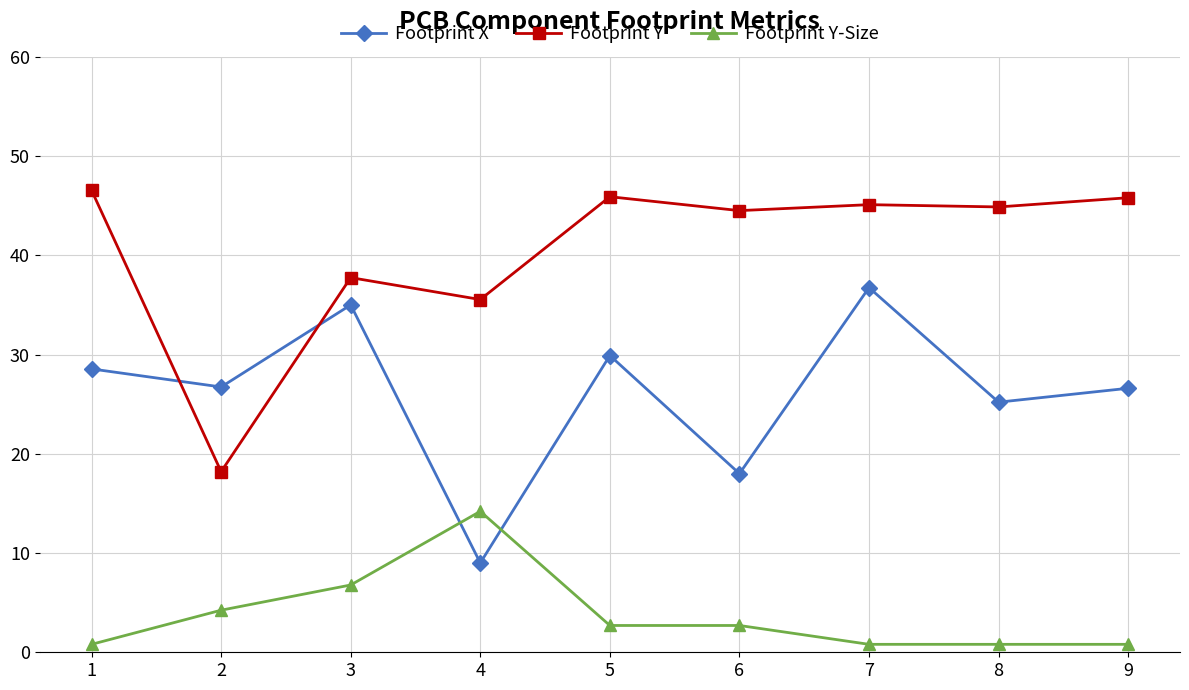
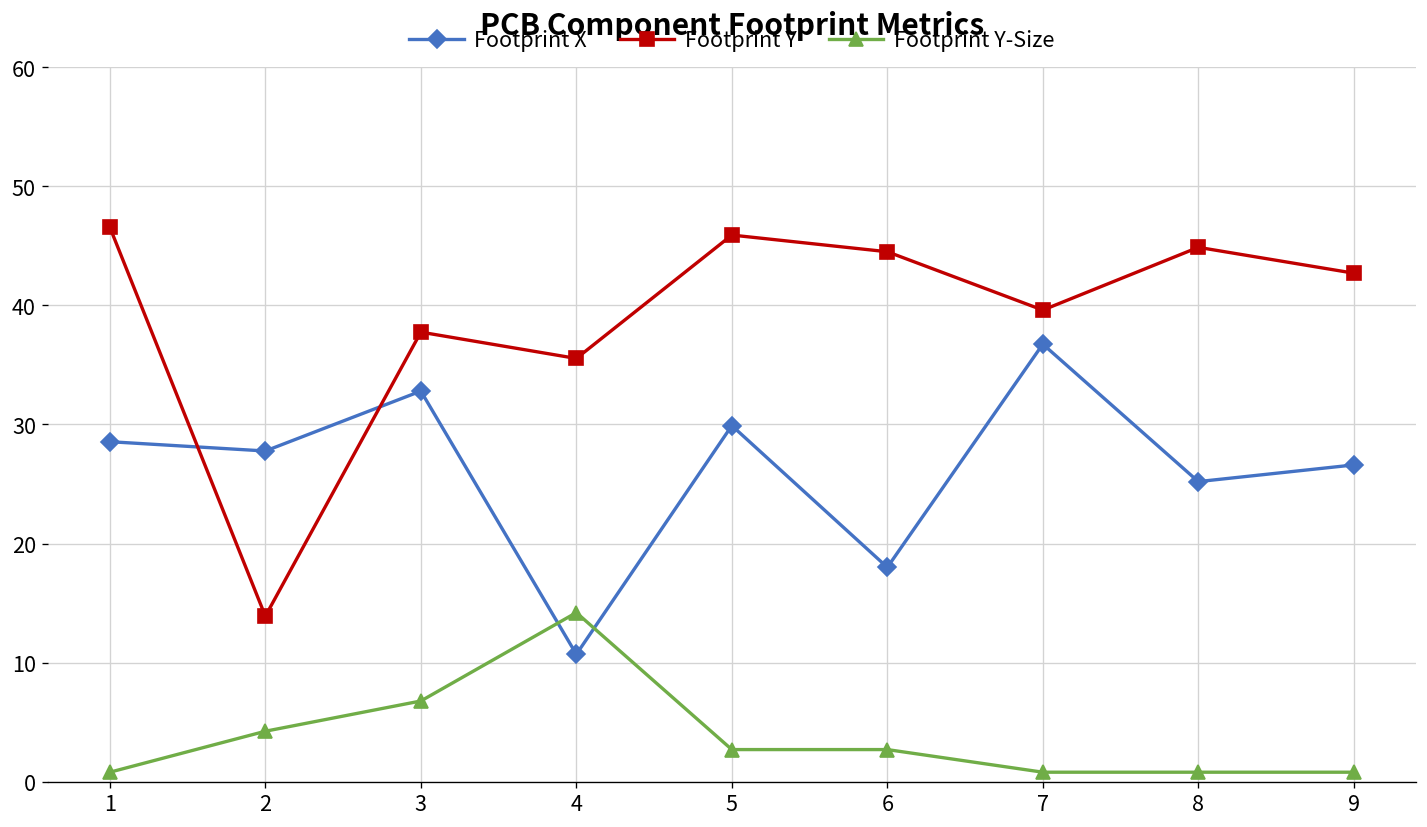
Footprint X, 2: 27 -> 28
Footprint Y, 2: 18 -> 14
Footprint X, 3: 35 -> 33
Footprint X, 4: 9 -> 11
Footprint Y, 7: 45 -> 40
Footprint Y, 9: 46 -> 43
